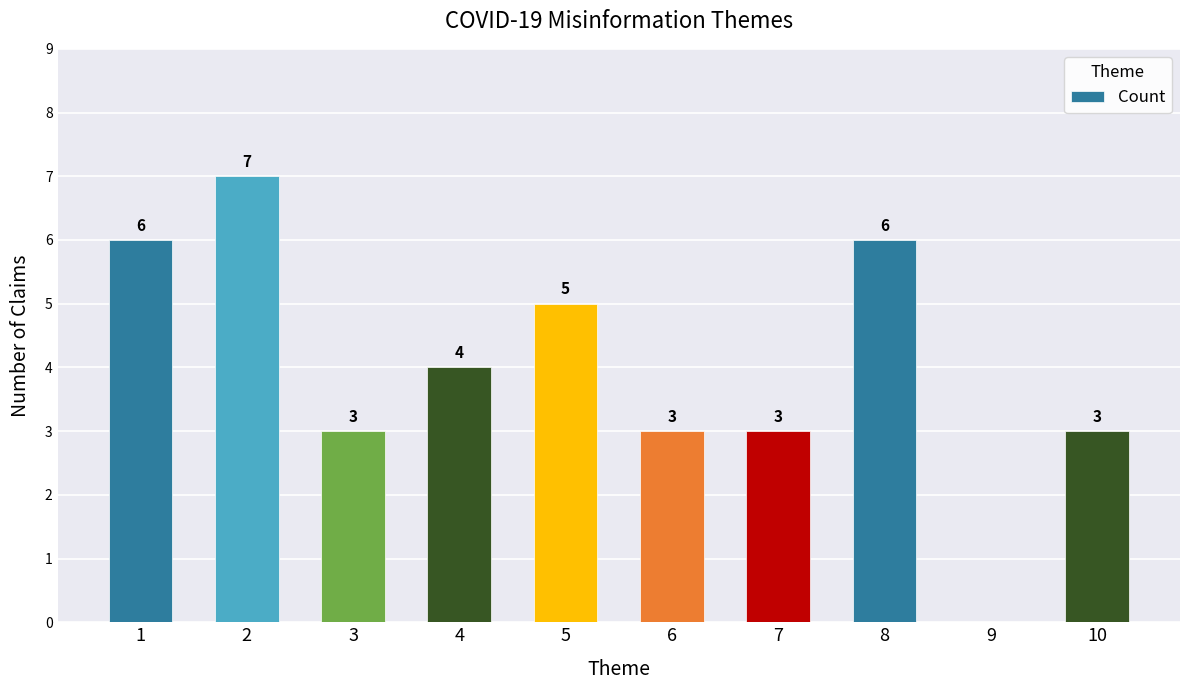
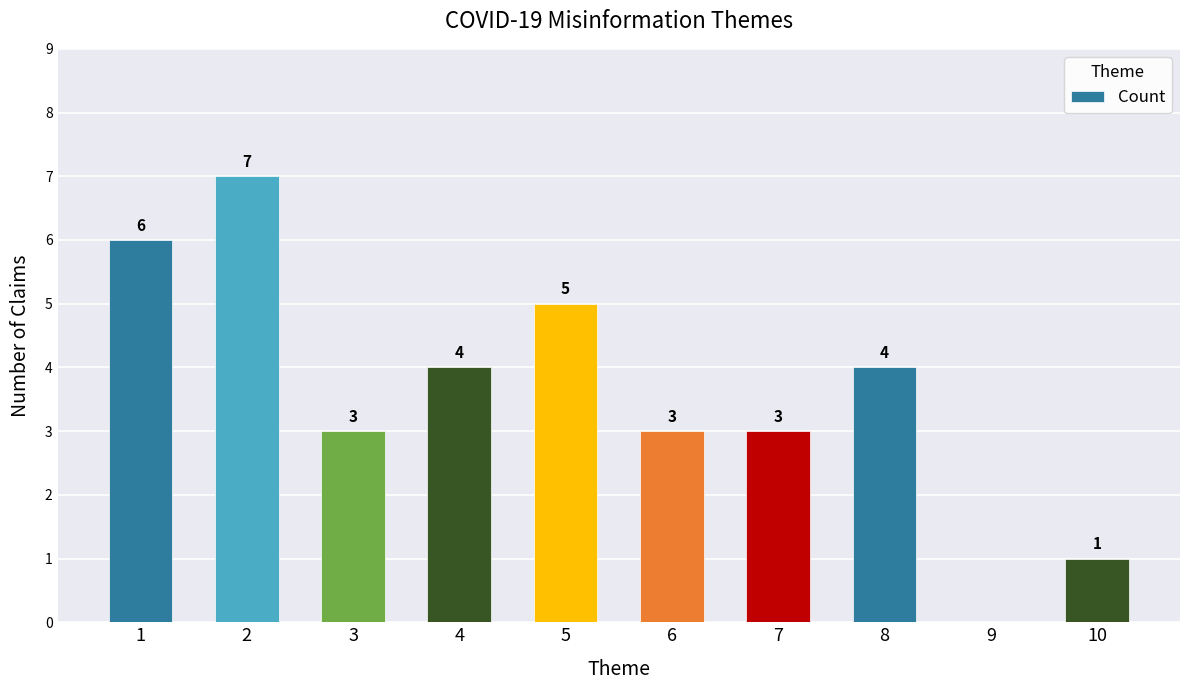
8: 6 -> 4
10: 3 -> 1
